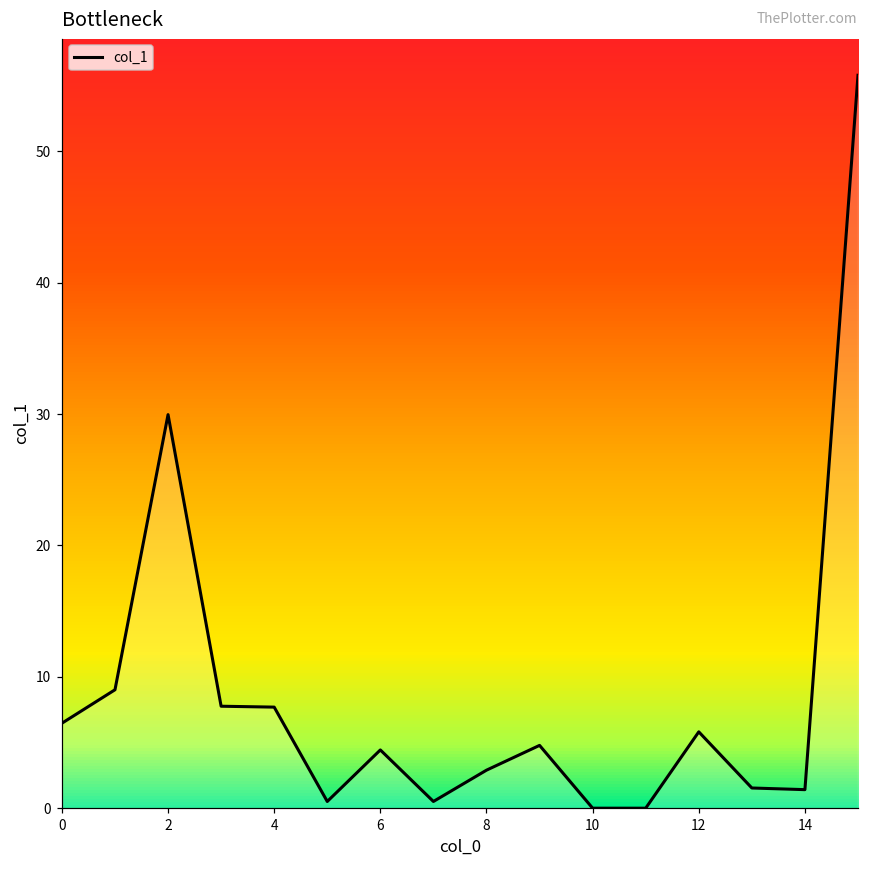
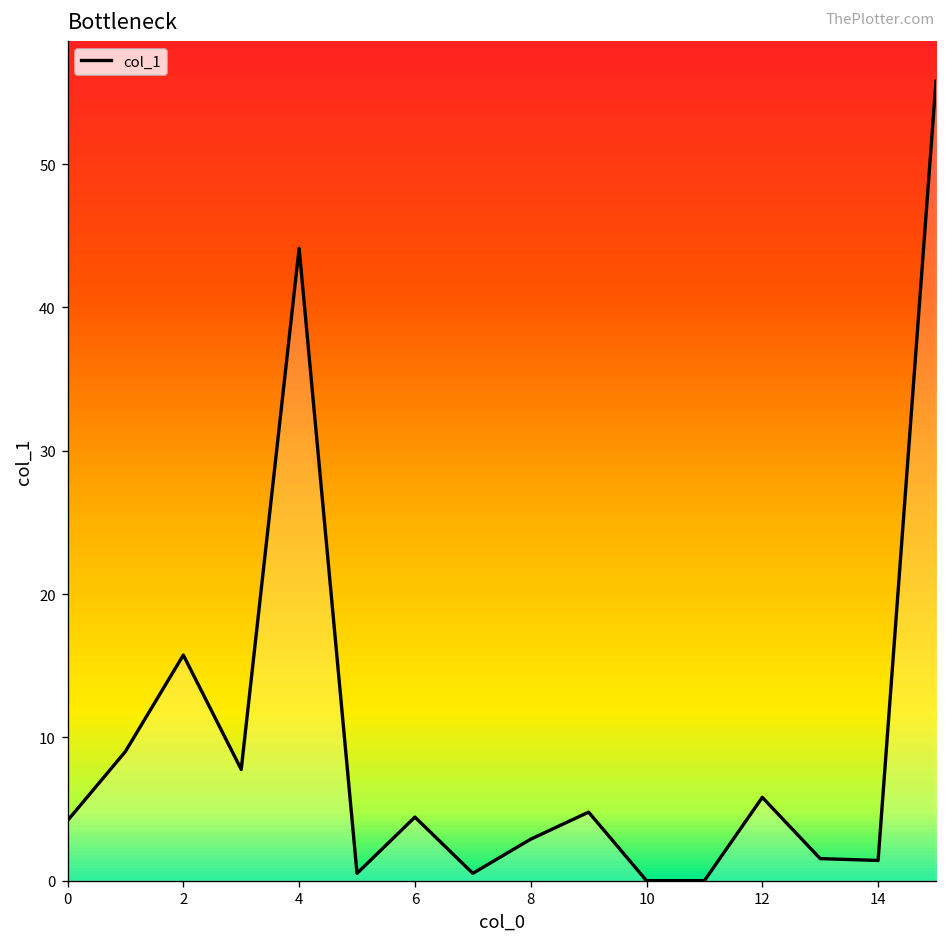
0: 6.5 -> 4.2
2: 30.0 -> 15.7
4: 7.7 -> 44.1
